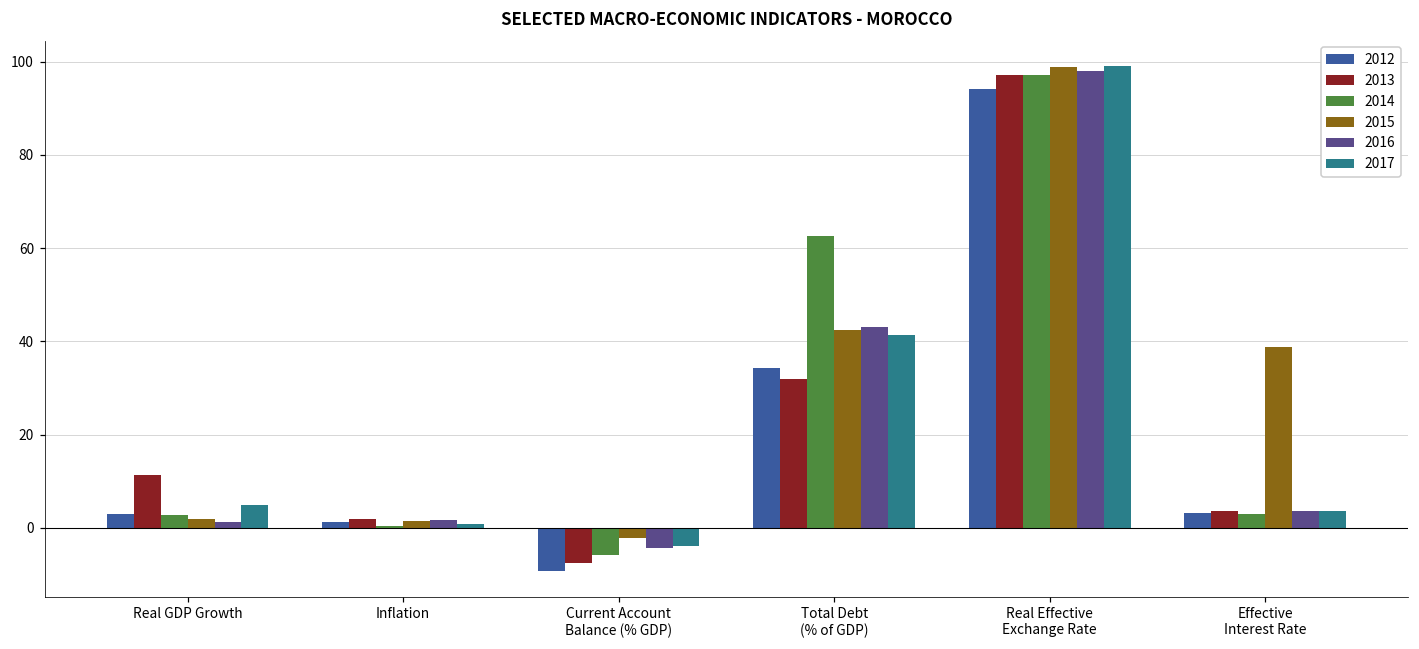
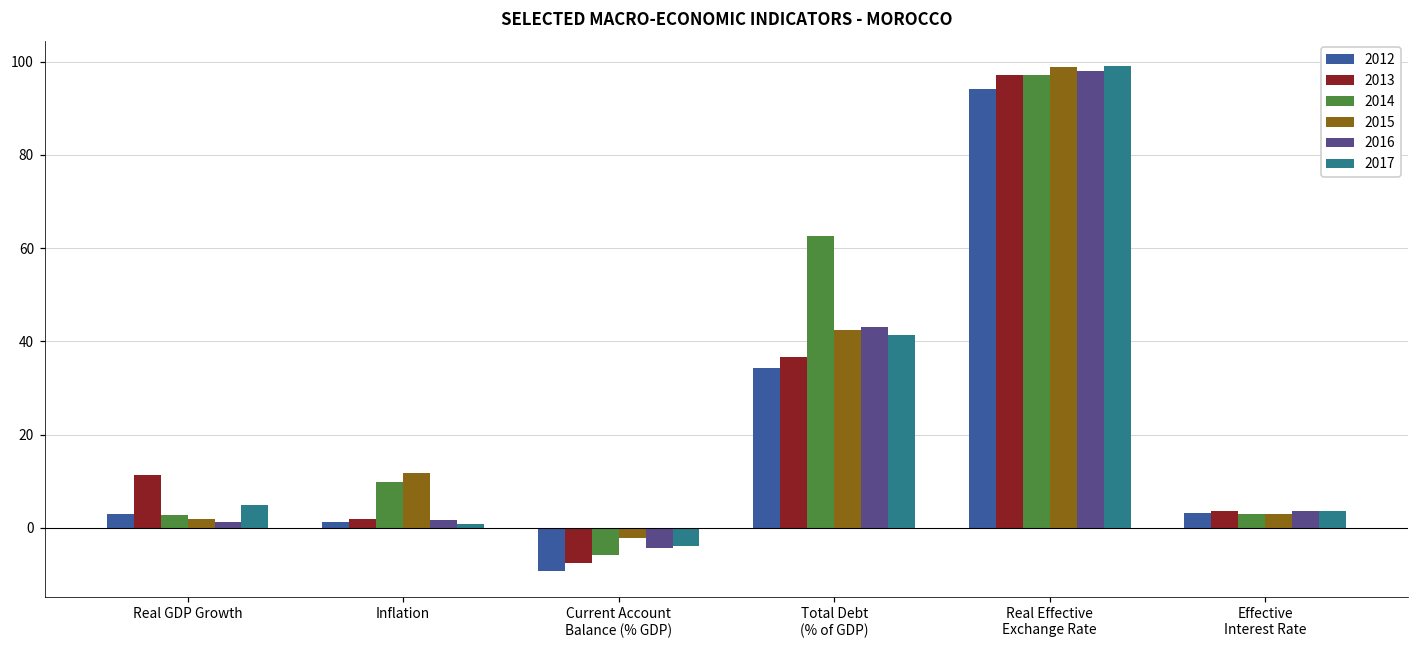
2014, Inflation: 0 -> 10
2015, Inflation: 2 -> 12
2013, Total Debt (% of GDP): 32 -> 37
2015, Effective Interest Rate: 39 -> 3
